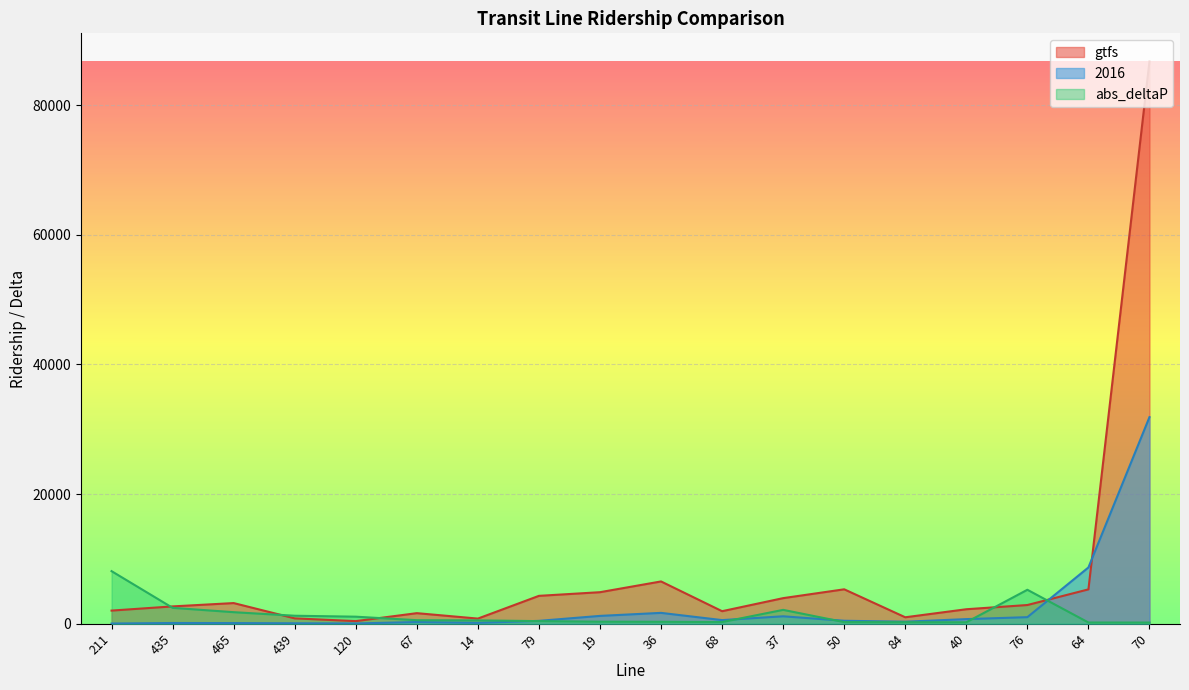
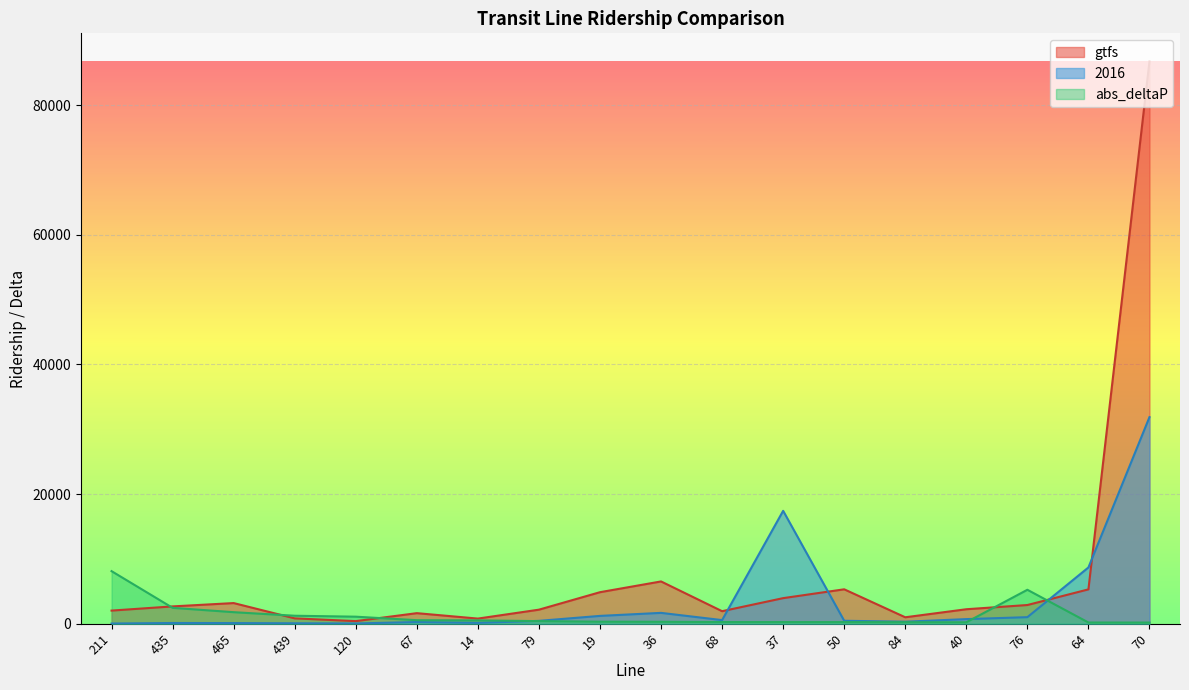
gtfs, 79: 4000 -> 2000
2016, 37: 1000 -> 17000
abs_deltaP, 37: 2000 -> 0
